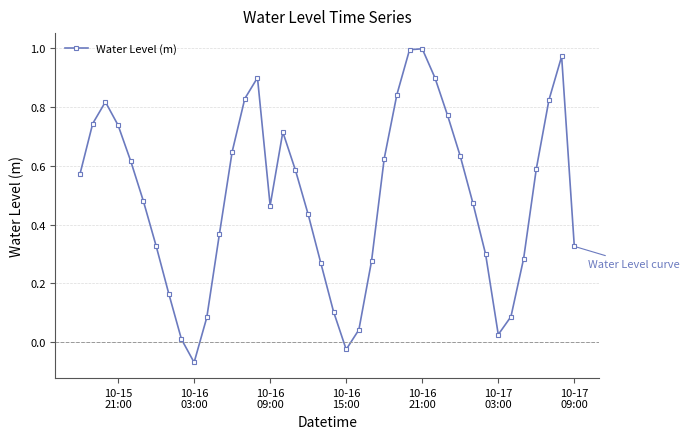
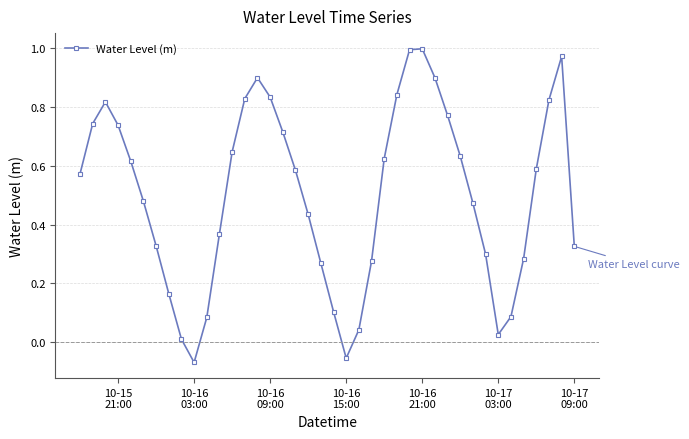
10-16 09:00: 0.46 -> 0.83
10-16 15:00: -0.02 -> -0.05
